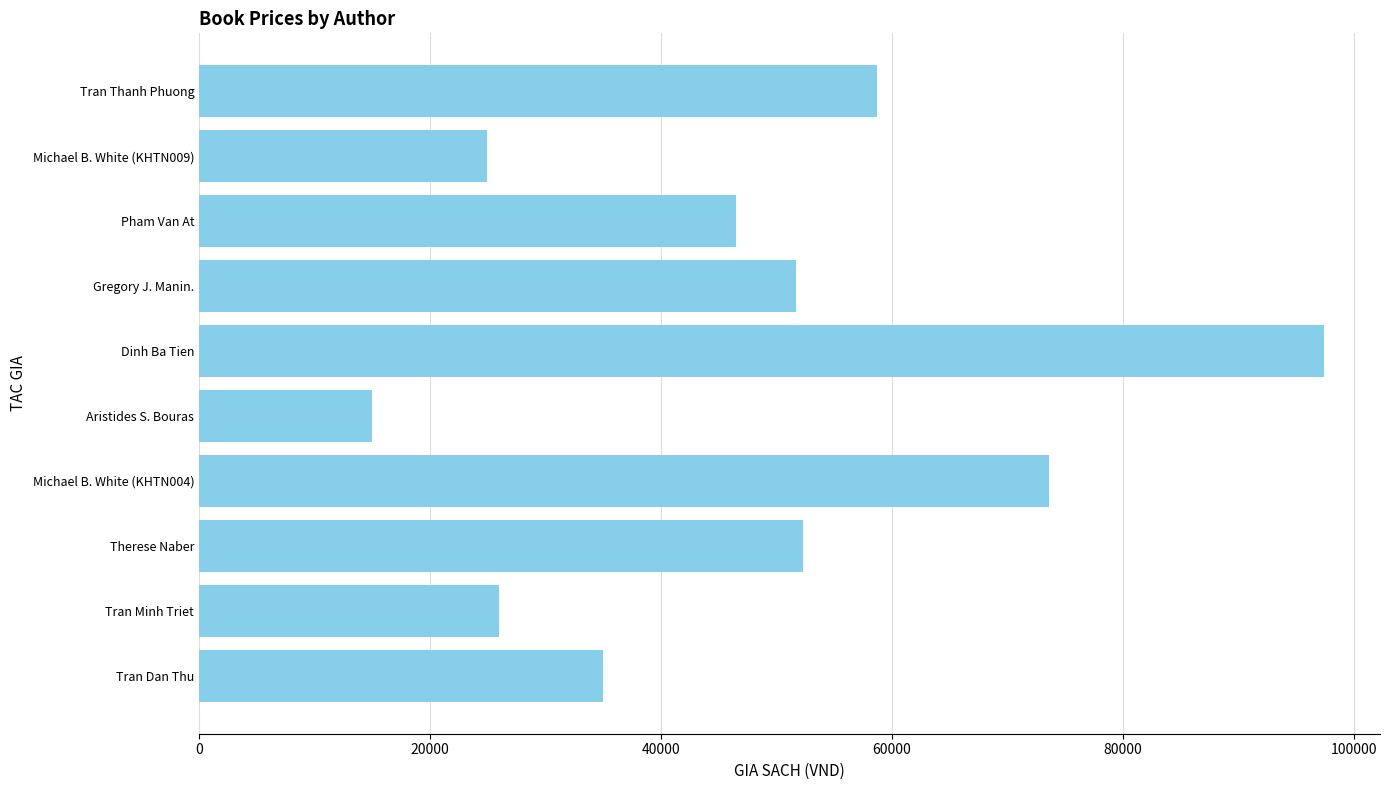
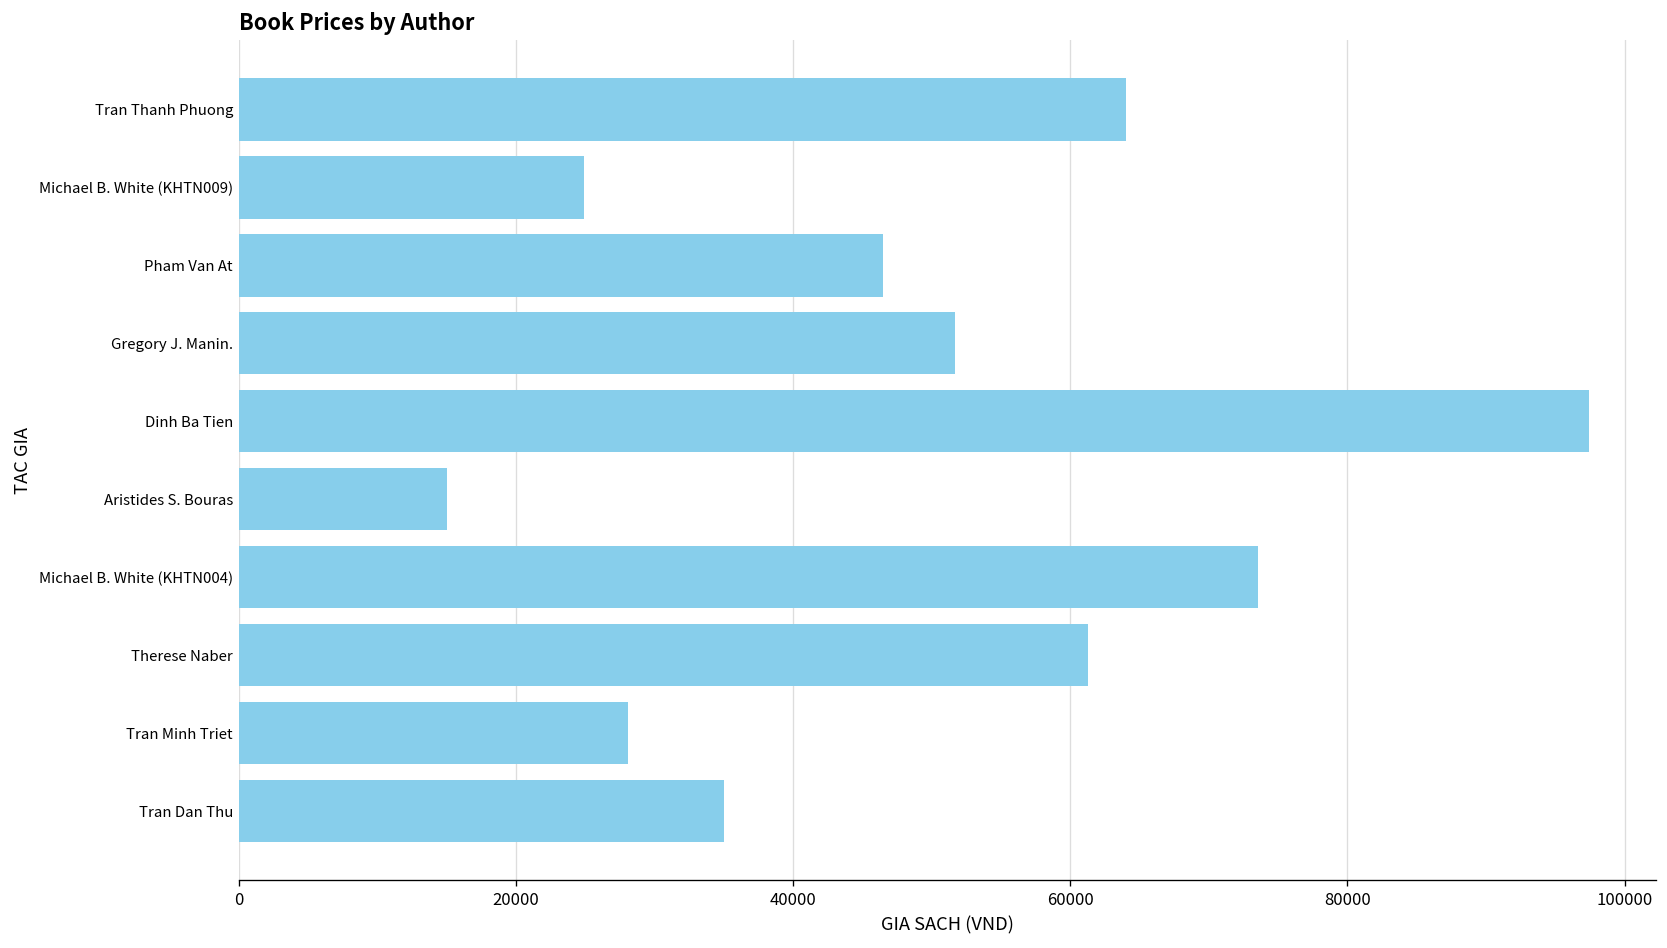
Tran Thanh Phuong: 58700 -> 64000
Therese Naber: 52300 -> 61300
Tran Minh Triet: 26000 -> 28100
